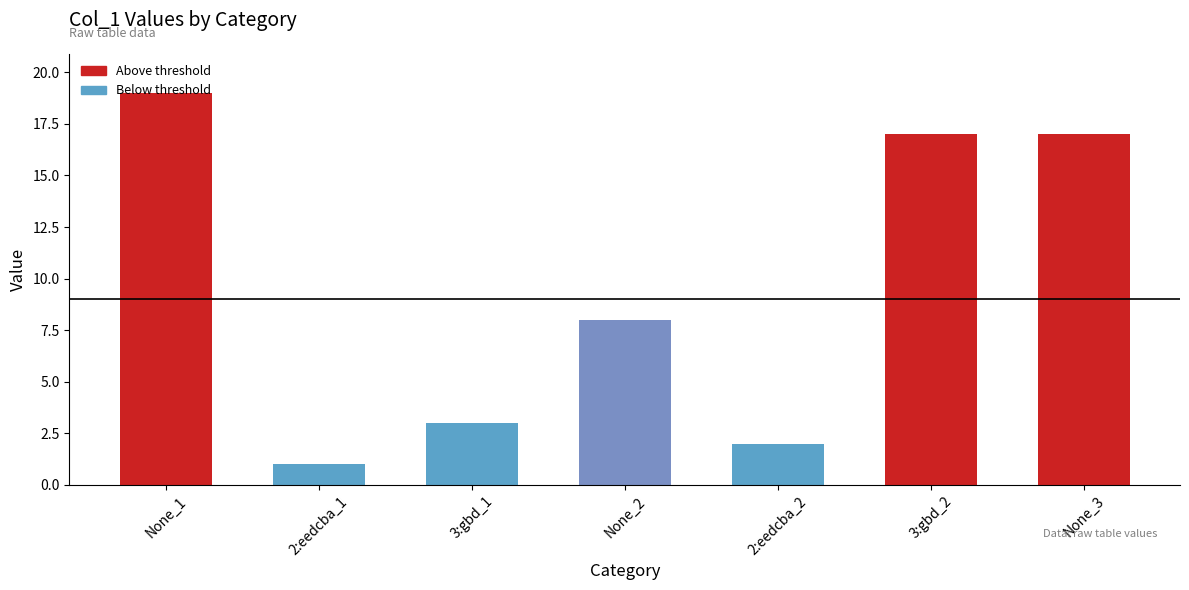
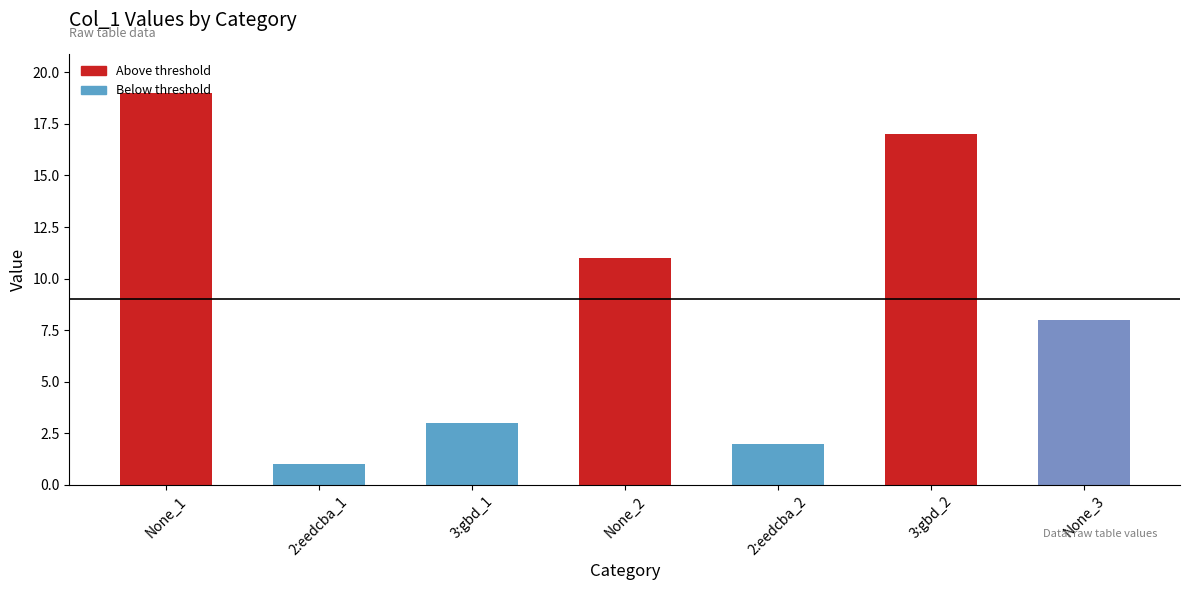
None_2: 8 -> 11
None_3: 17 -> 8
